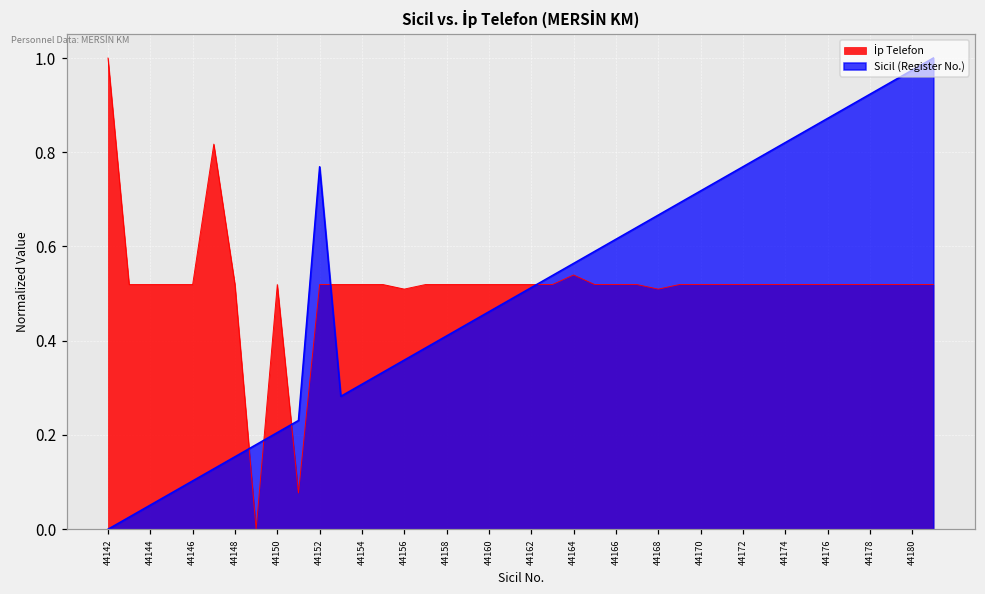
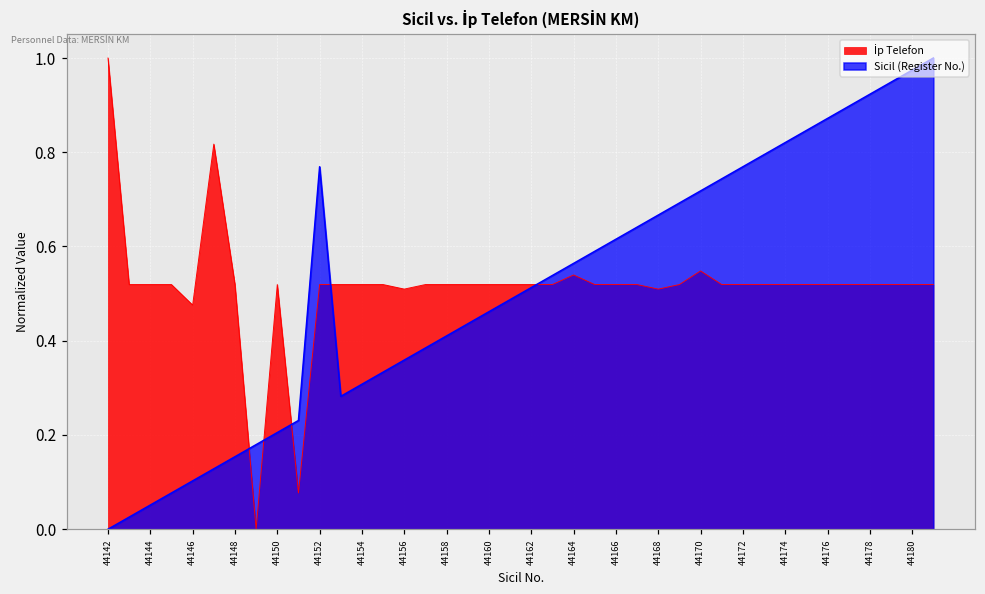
İp Telefon, 44146: 0.52 -> 0.48
İp Telefon, 44170: 0.52 -> 0.55
